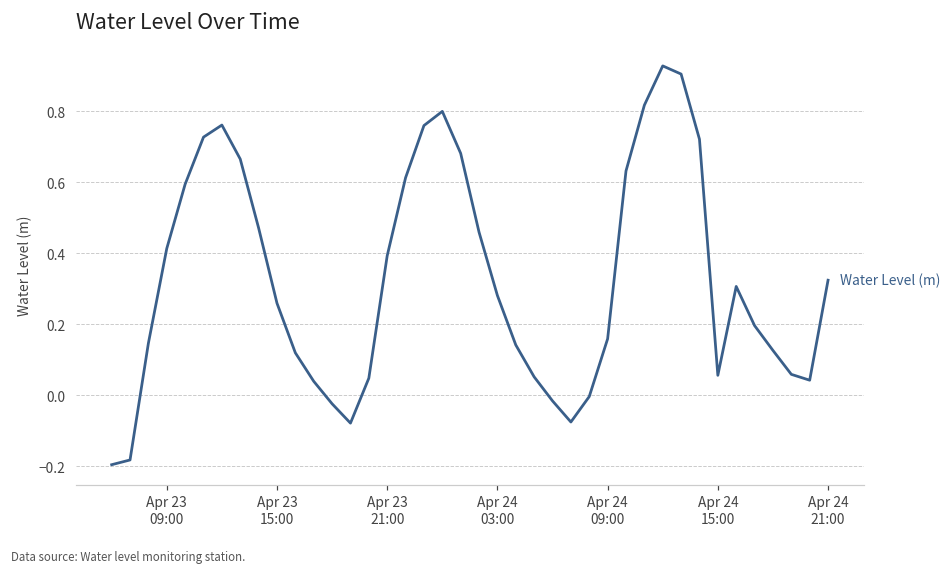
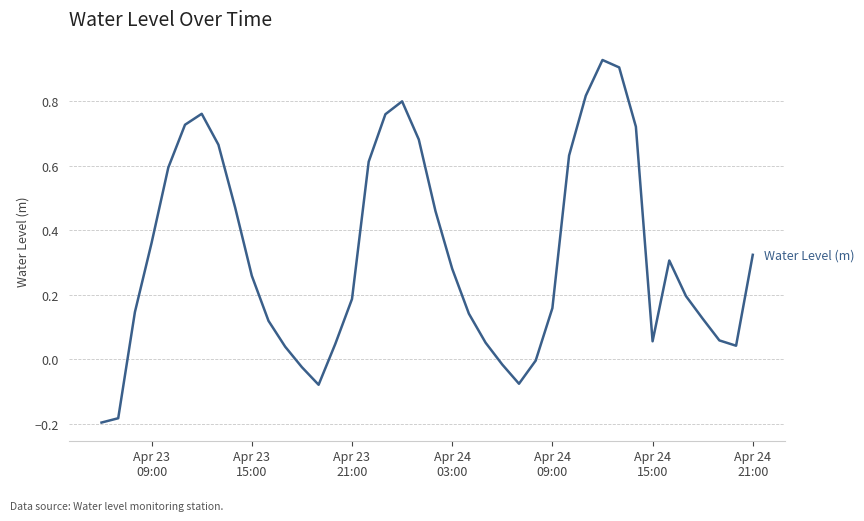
Apr 23 09:00: 0.41 -> 0.36
Apr 23 21:00: 0.39 -> 0.19
